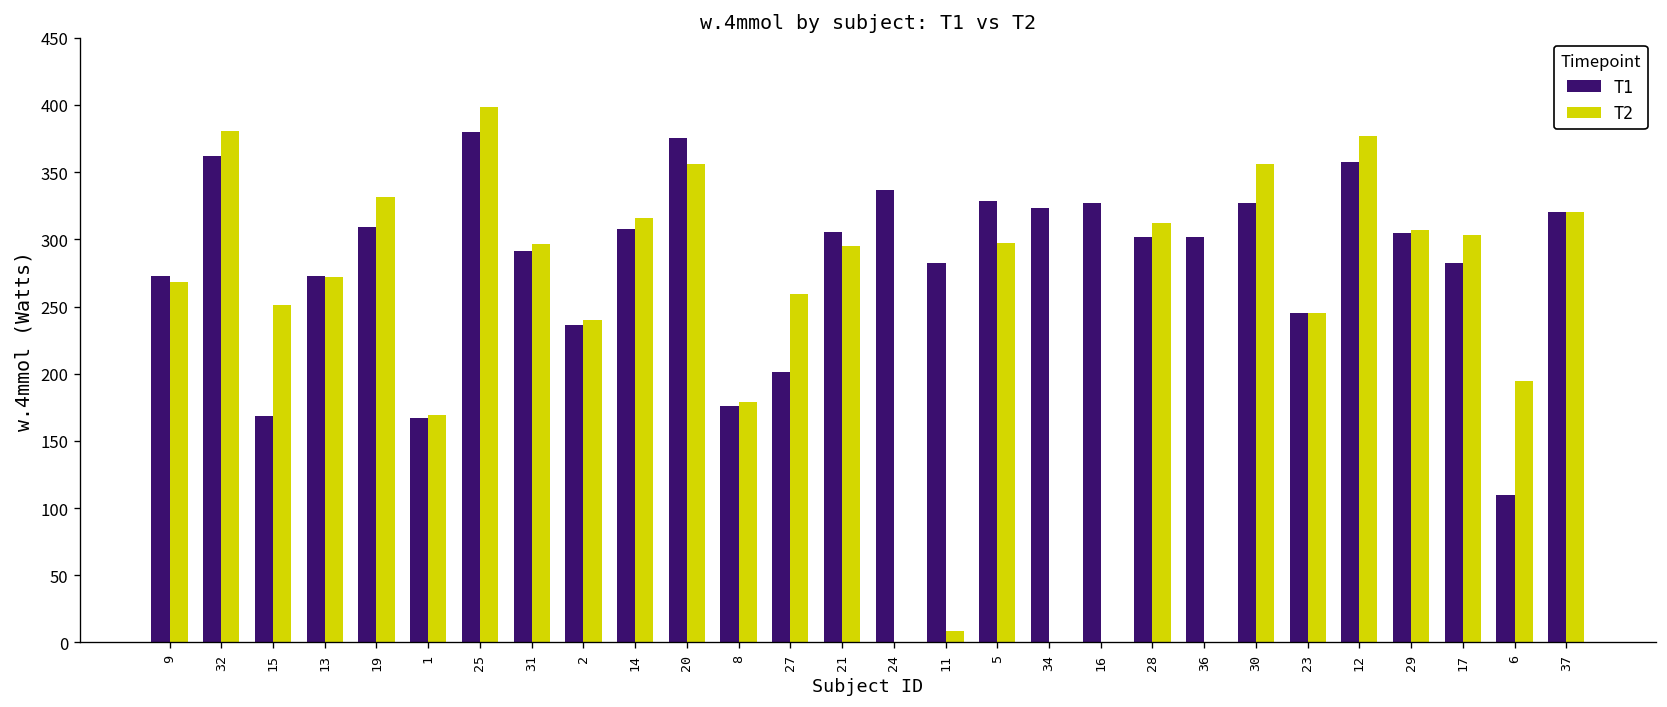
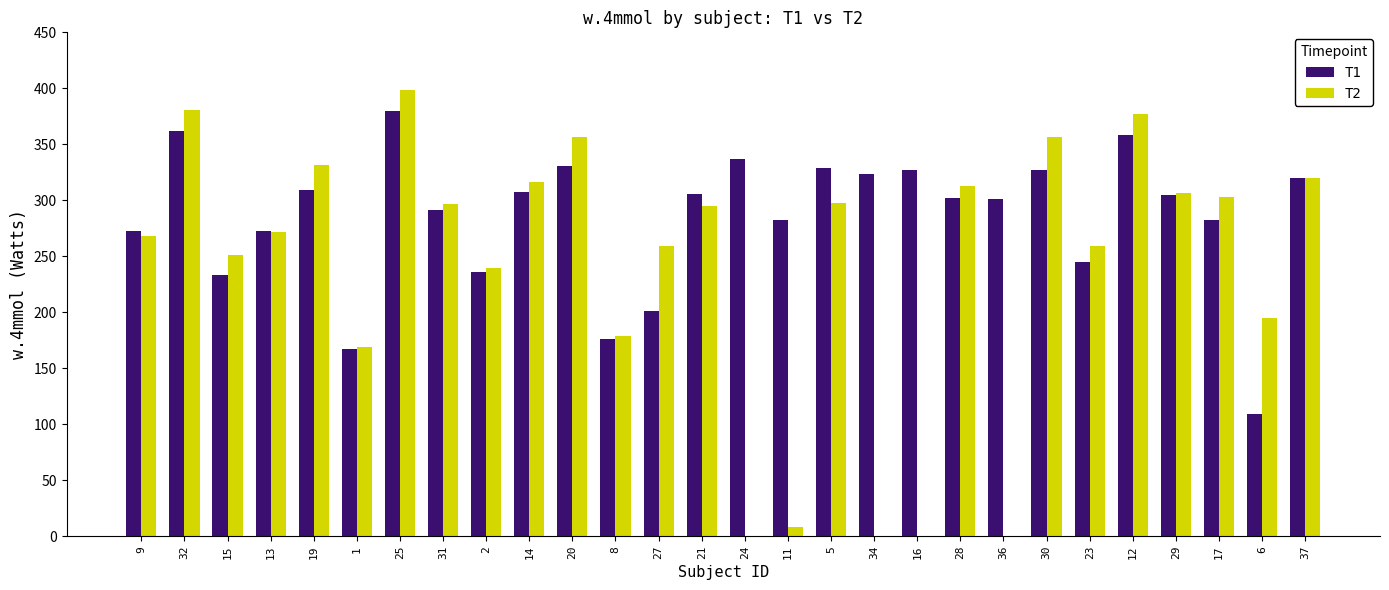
T1, 15: 168 -> 233
T1, 20: 376 -> 331
T2, 23: 246 -> 260
